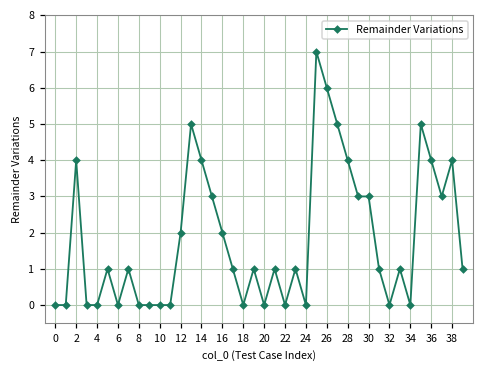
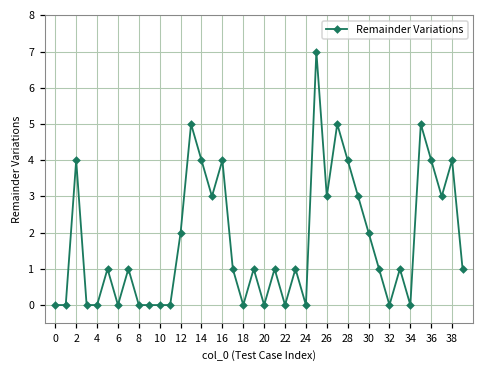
16: 2 -> 4
26: 6 -> 3
30: 3 -> 2
